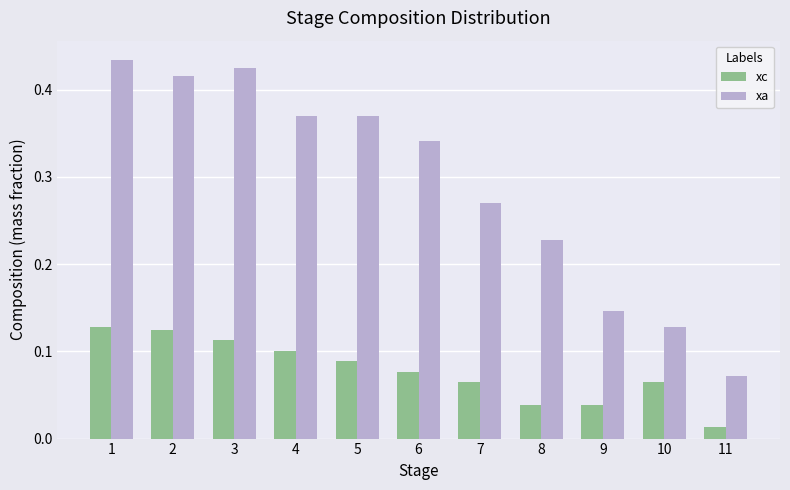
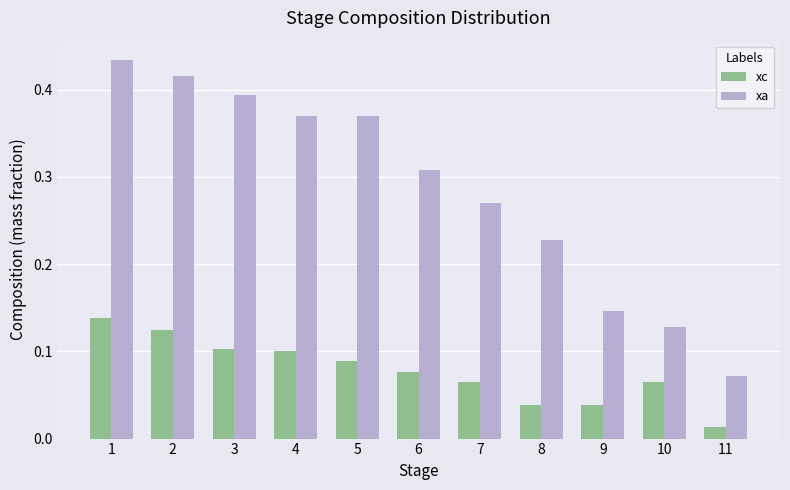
xc, 1: 0.13 -> 0.14
xc, 3: 0.11 -> 0.10
xa, 3: 0.42 -> 0.39
xa, 6: 0.34 -> 0.31
